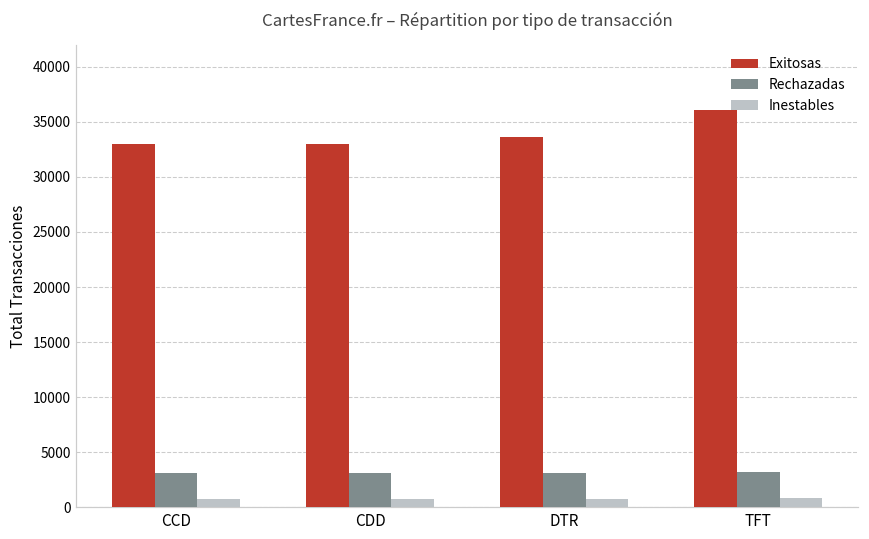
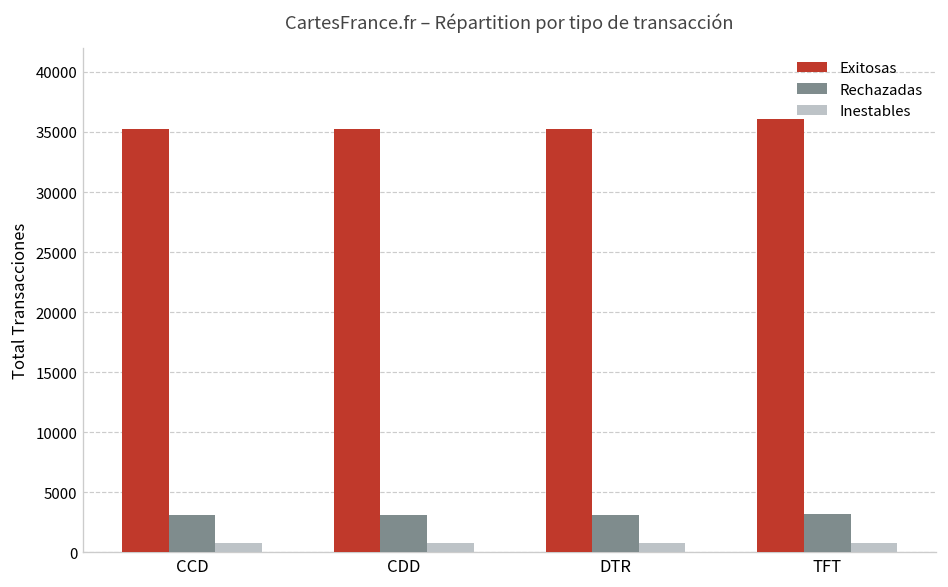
Exitosas, CCD: 33000 -> 35200
Exitosas, CDD: 33000 -> 35200
Exitosas, DTR: 33600 -> 35200
